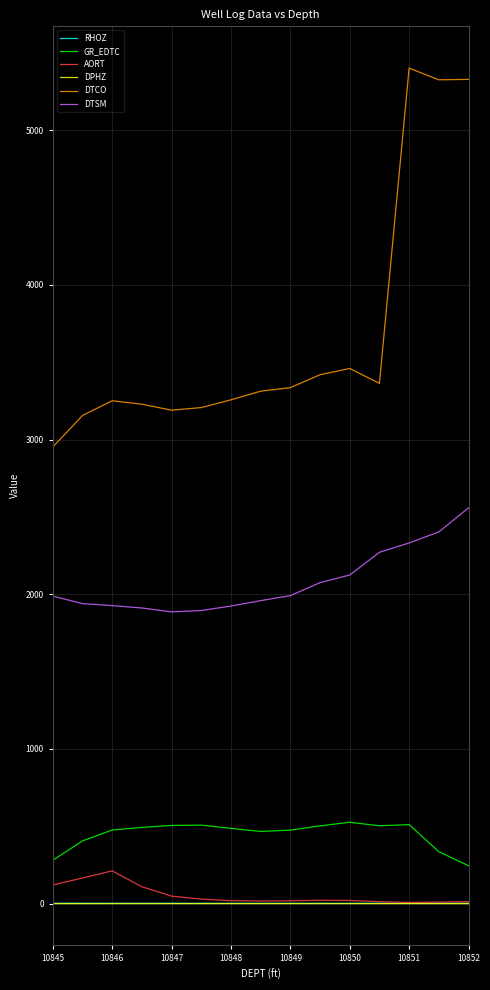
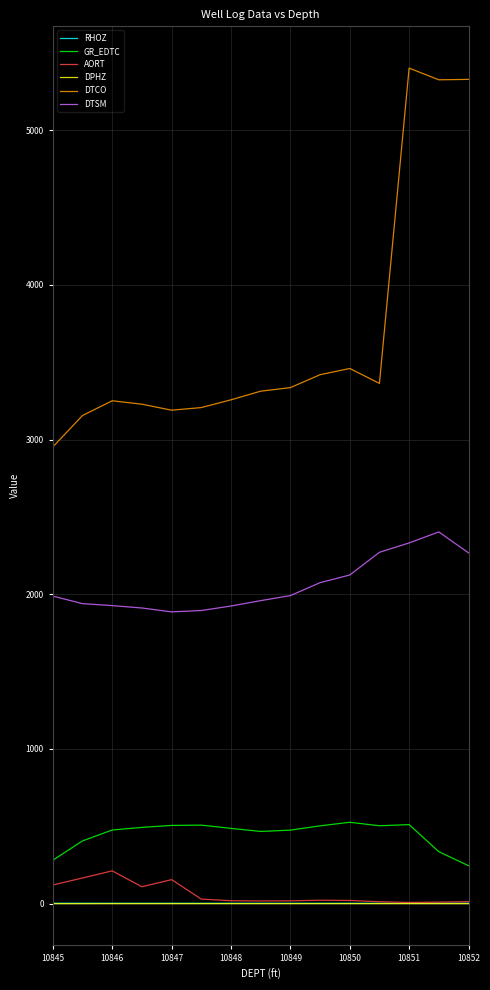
AORT, 10847: 50 -> 160
DTSM, 10852: 2560 -> 2270
